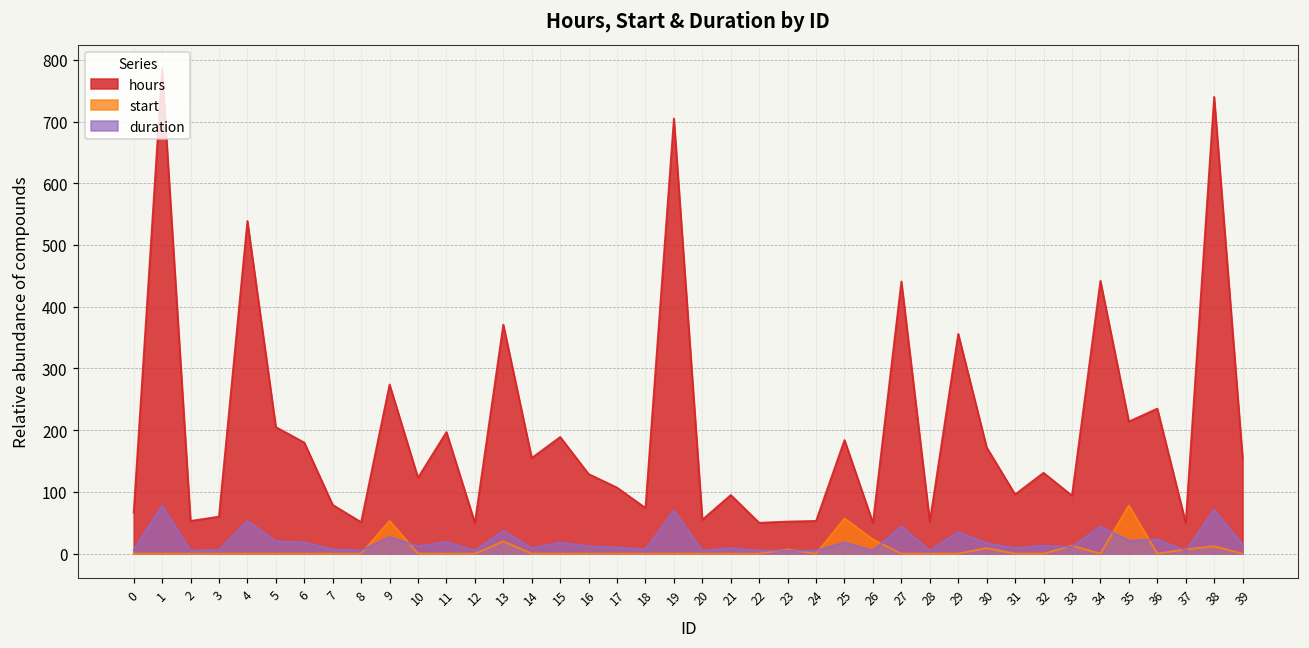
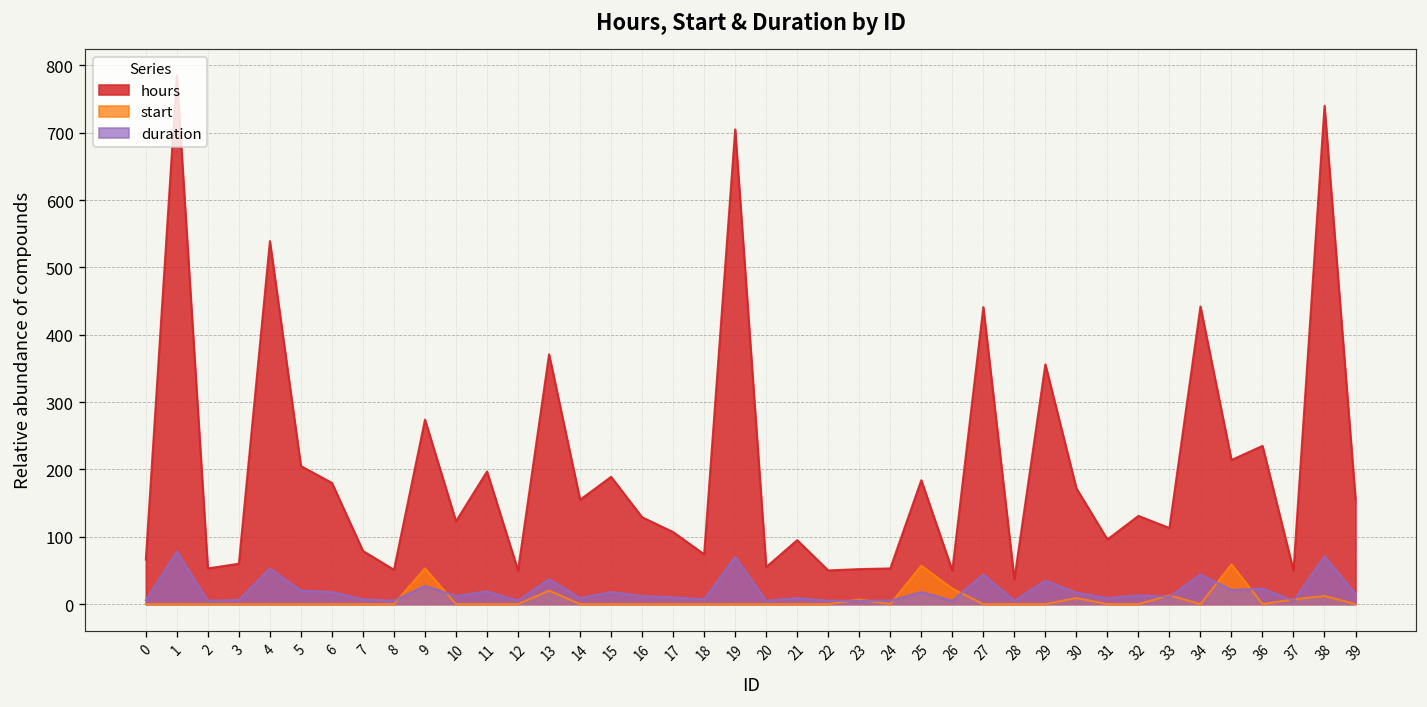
hours, 28: 50 -> 40
hours, 33: 90 -> 110
start, 35: 80 -> 60
